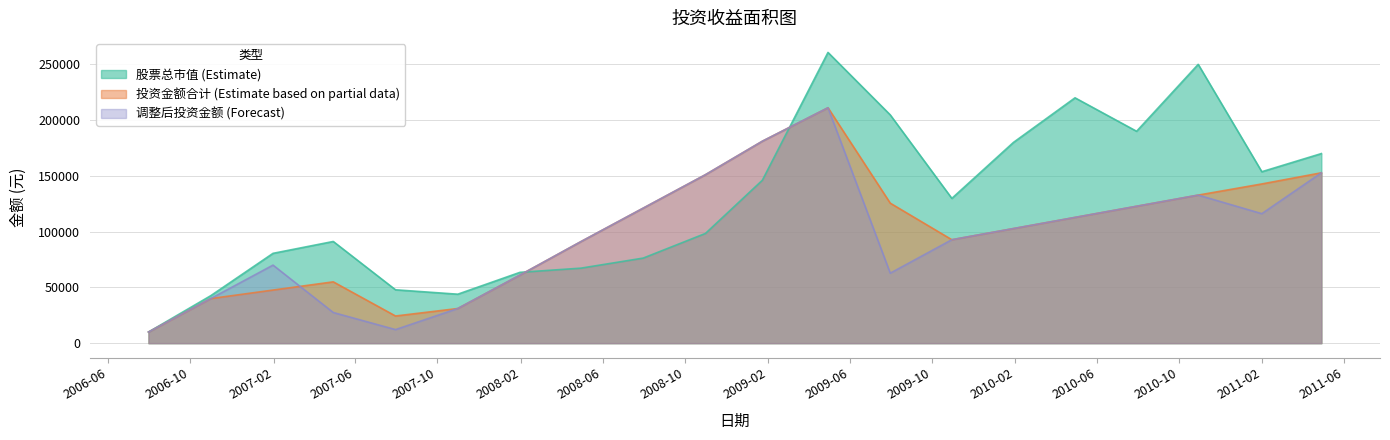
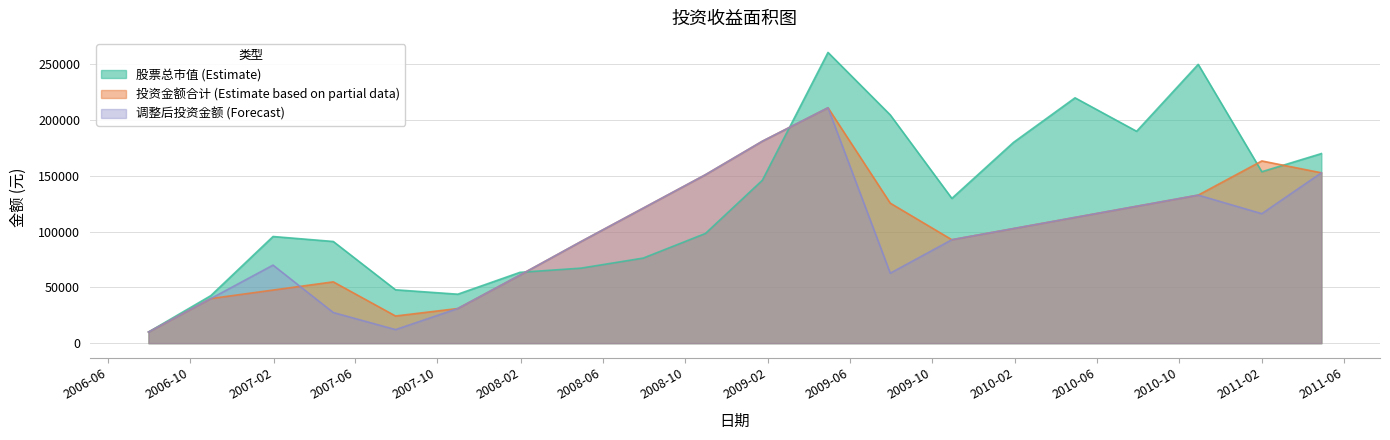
股票总市值 (Estimate), 2007-02: 81000 -> 96000
投资金额合计 (Estimate based on partial data), 2011-02: 143000 -> 163000
